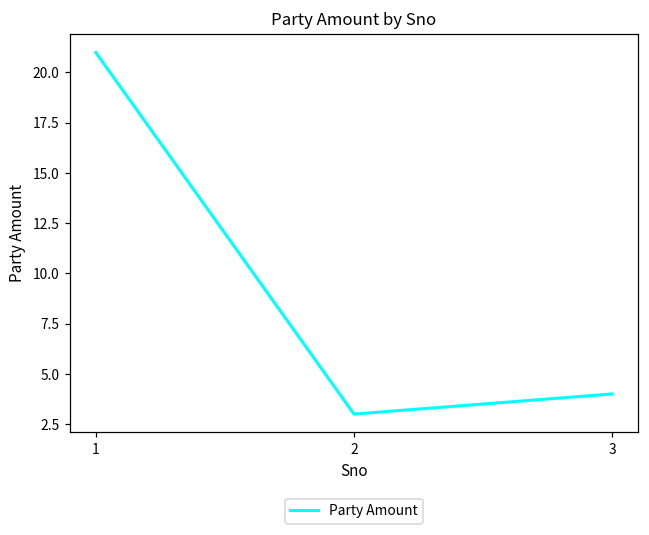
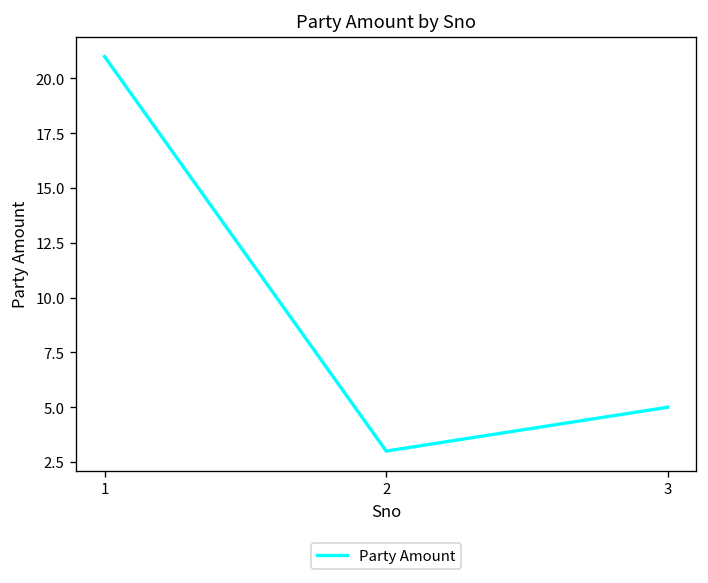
3: 4 -> 5
